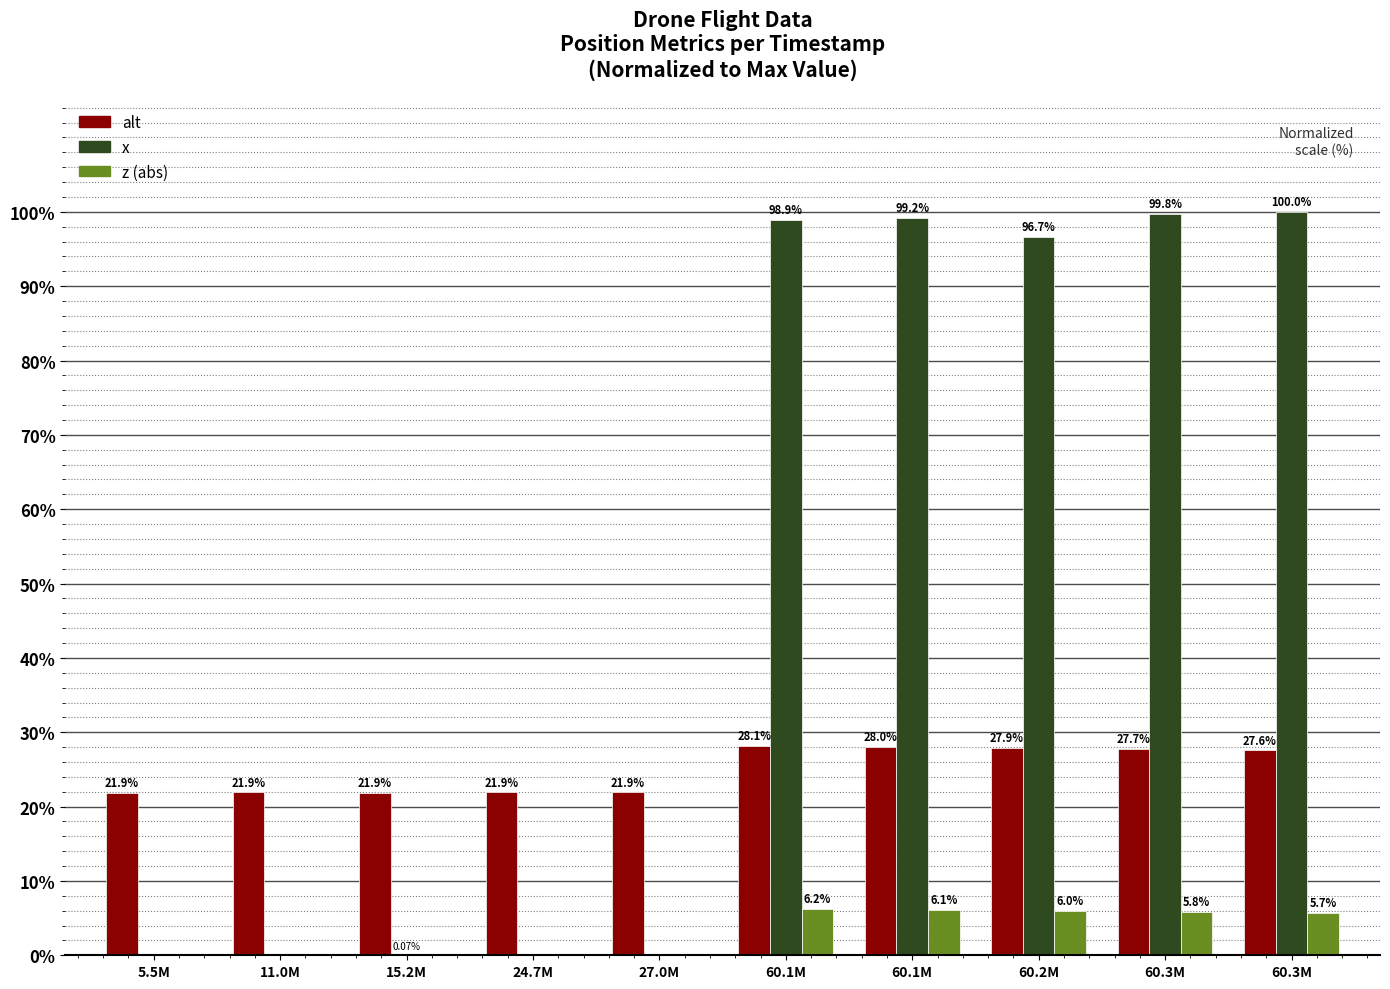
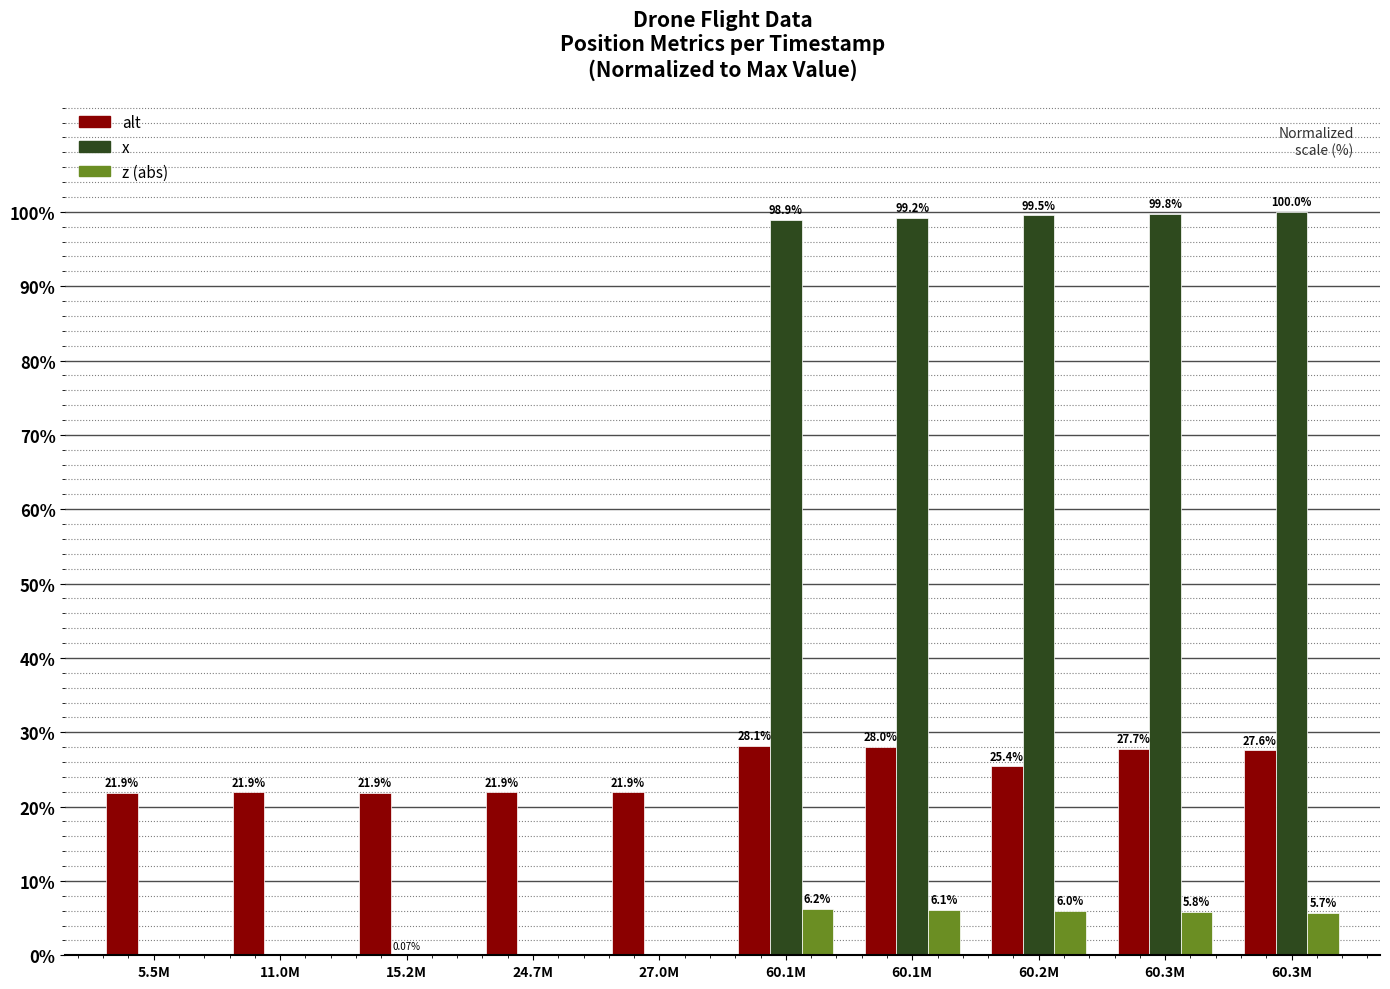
alt, 60.2M: 27.9% -> 25.4%
x, 60.2M: 96.7% -> 99.5%
